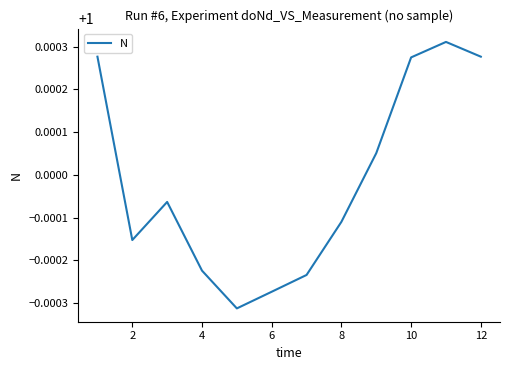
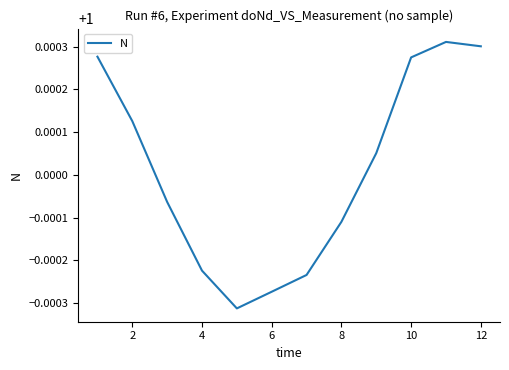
2: 0.99985 -> 1.00013
12: 1.00028 -> 1.00030
